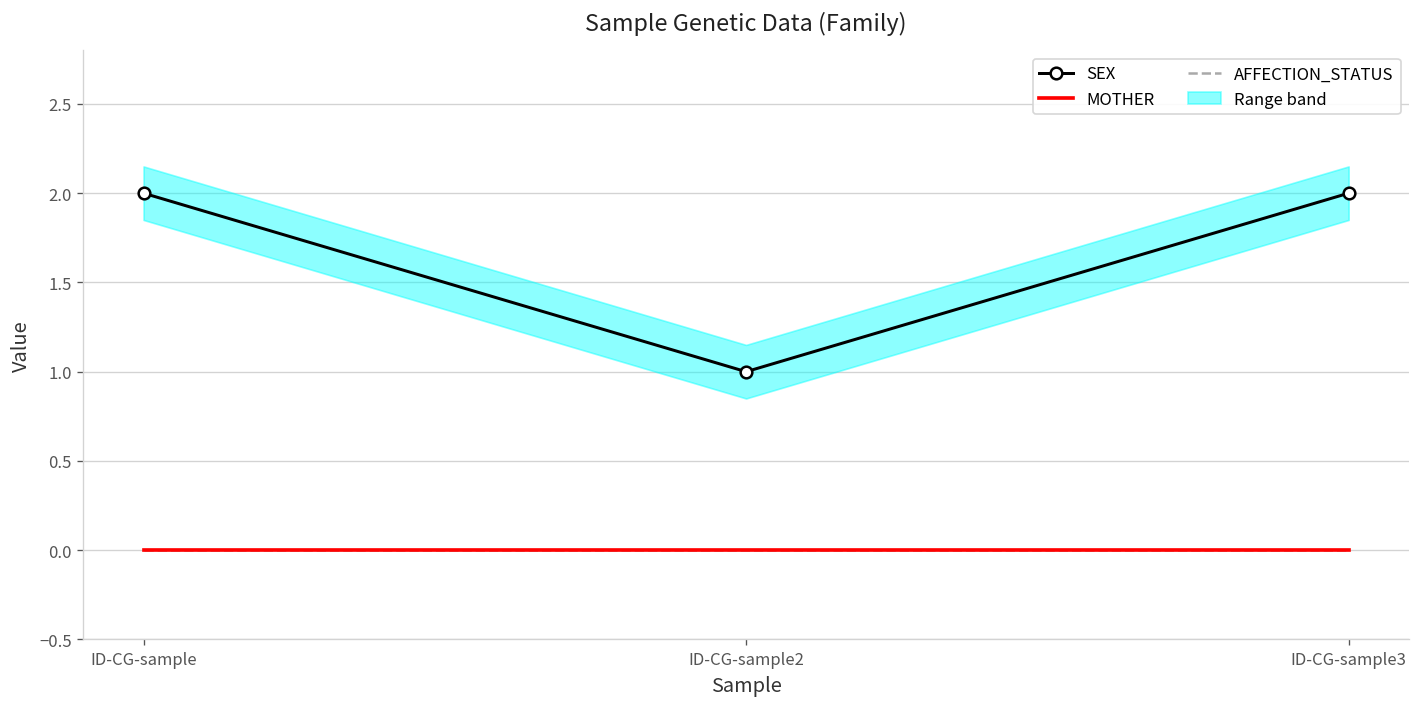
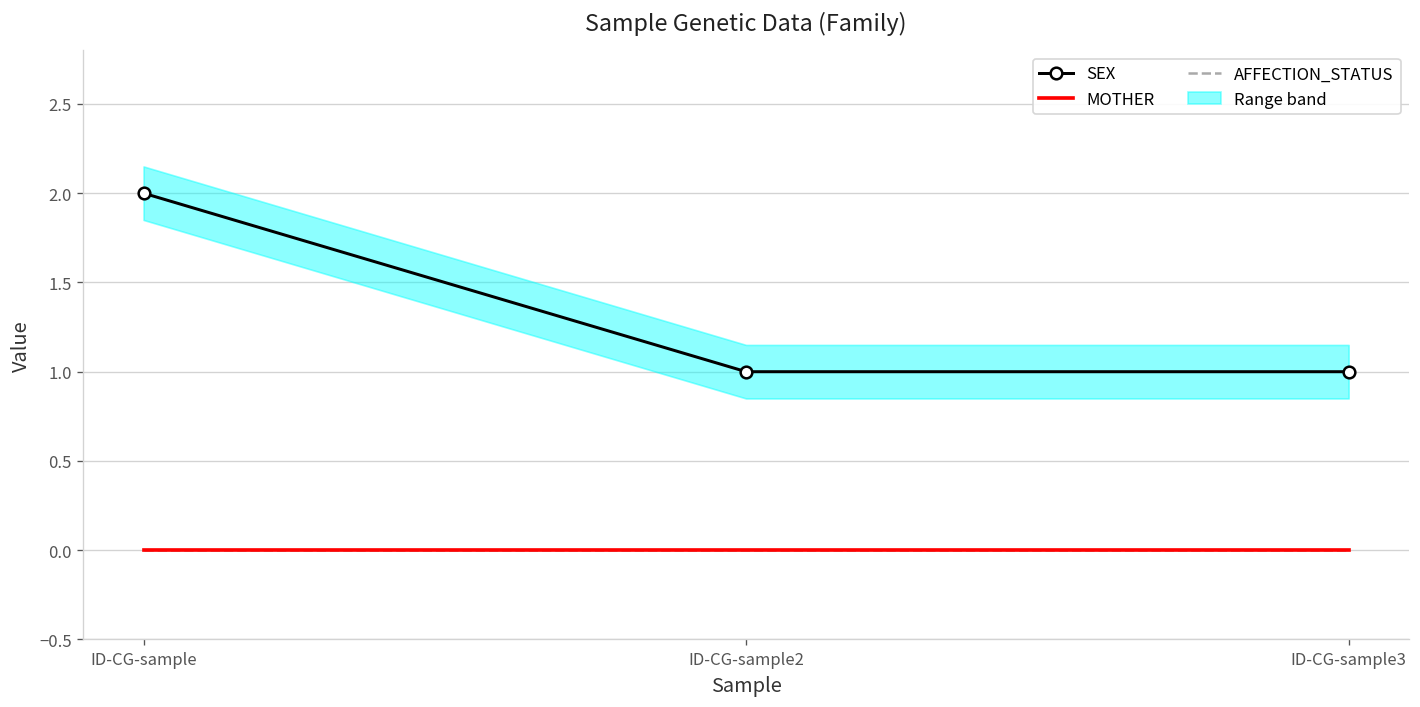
SEX, ID-CG-sample3: 2 -> 1
